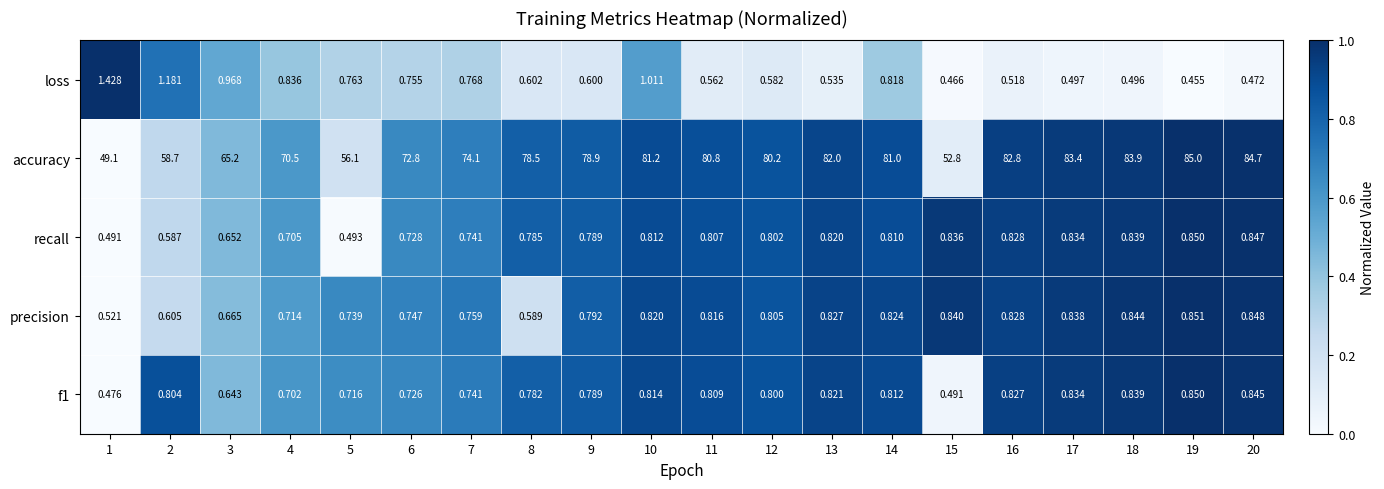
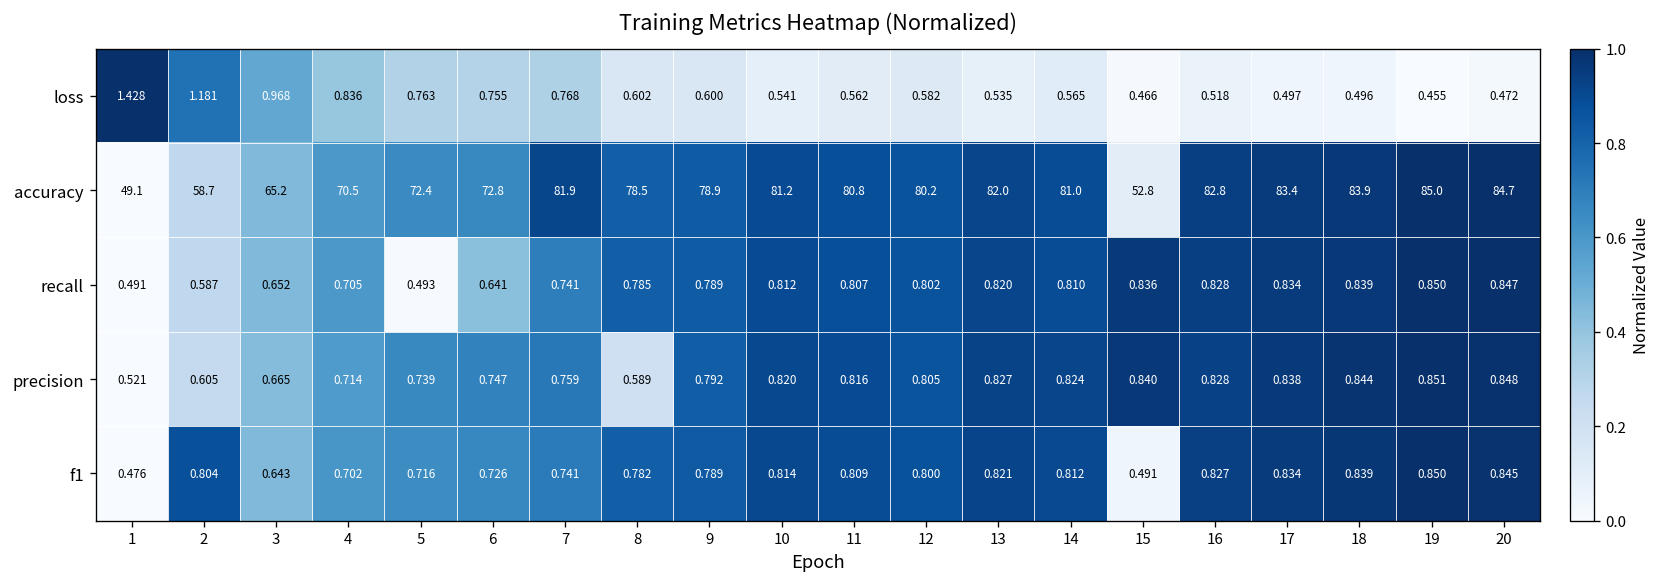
loss, 10: 1.011 -> 0.541
loss, 14: 0.818 -> 0.565
accuracy, 5: 56.1 -> 72.4
accuracy, 7: 74.1 -> 81.9
recall, 6: 0.728 -> 0.641
